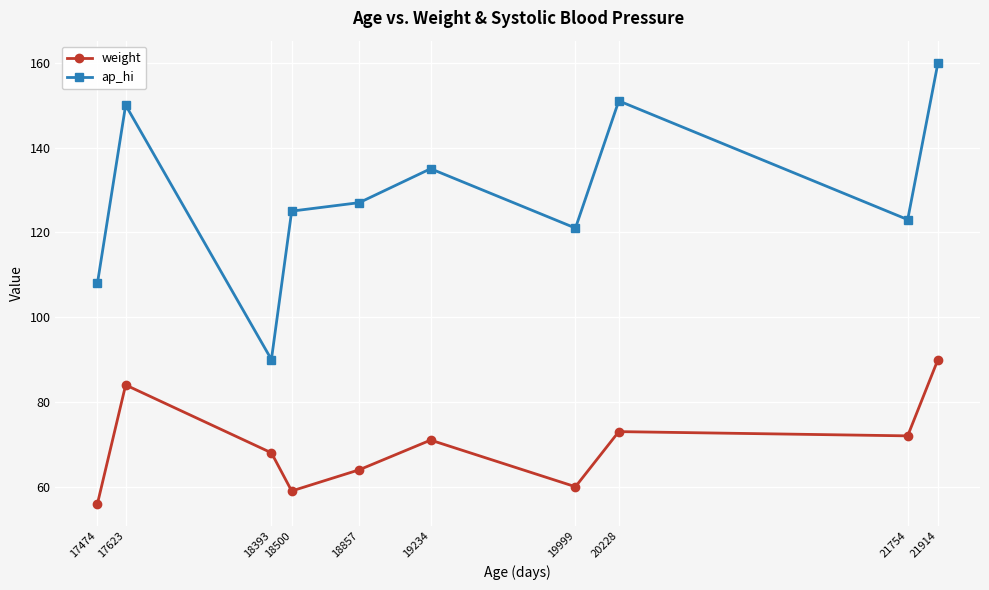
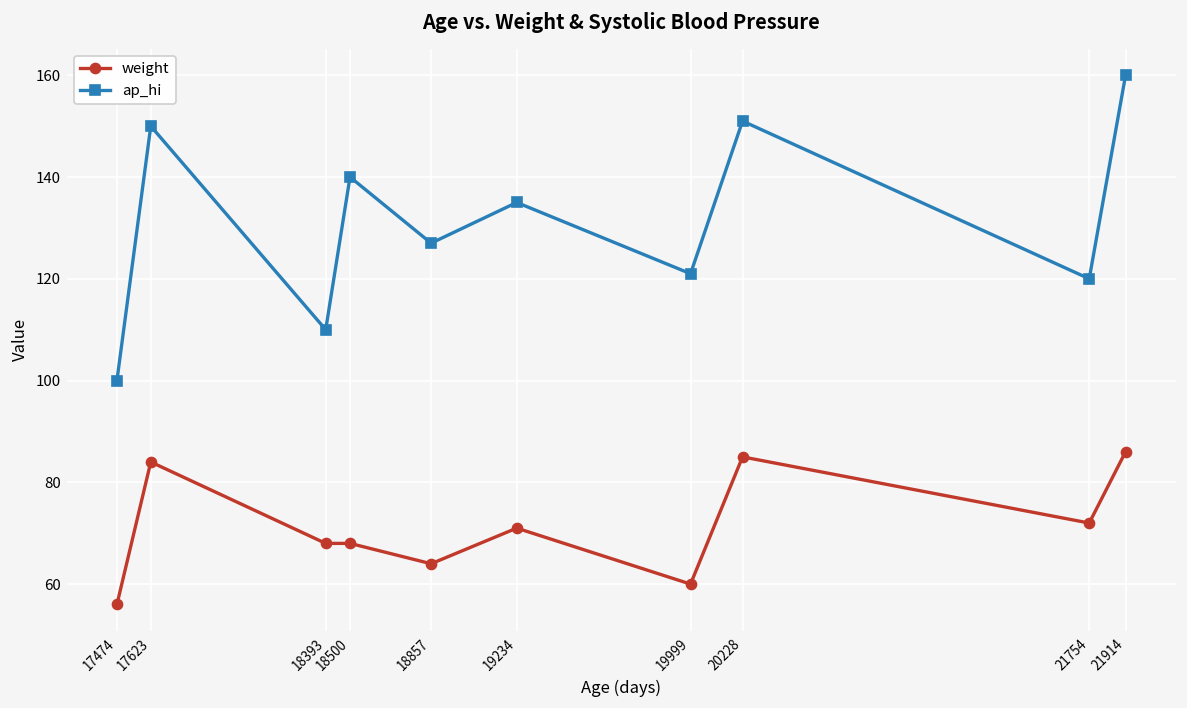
ap_hi, 17474: 108 -> 100
ap_hi, 18393: 90 -> 110
weight, 18500: 59 -> 68
ap_hi, 18500: 125 -> 140
weight, 20228: 73 -> 85
ap_hi, 21754: 123 -> 120
weight, 21914: 90 -> 86
